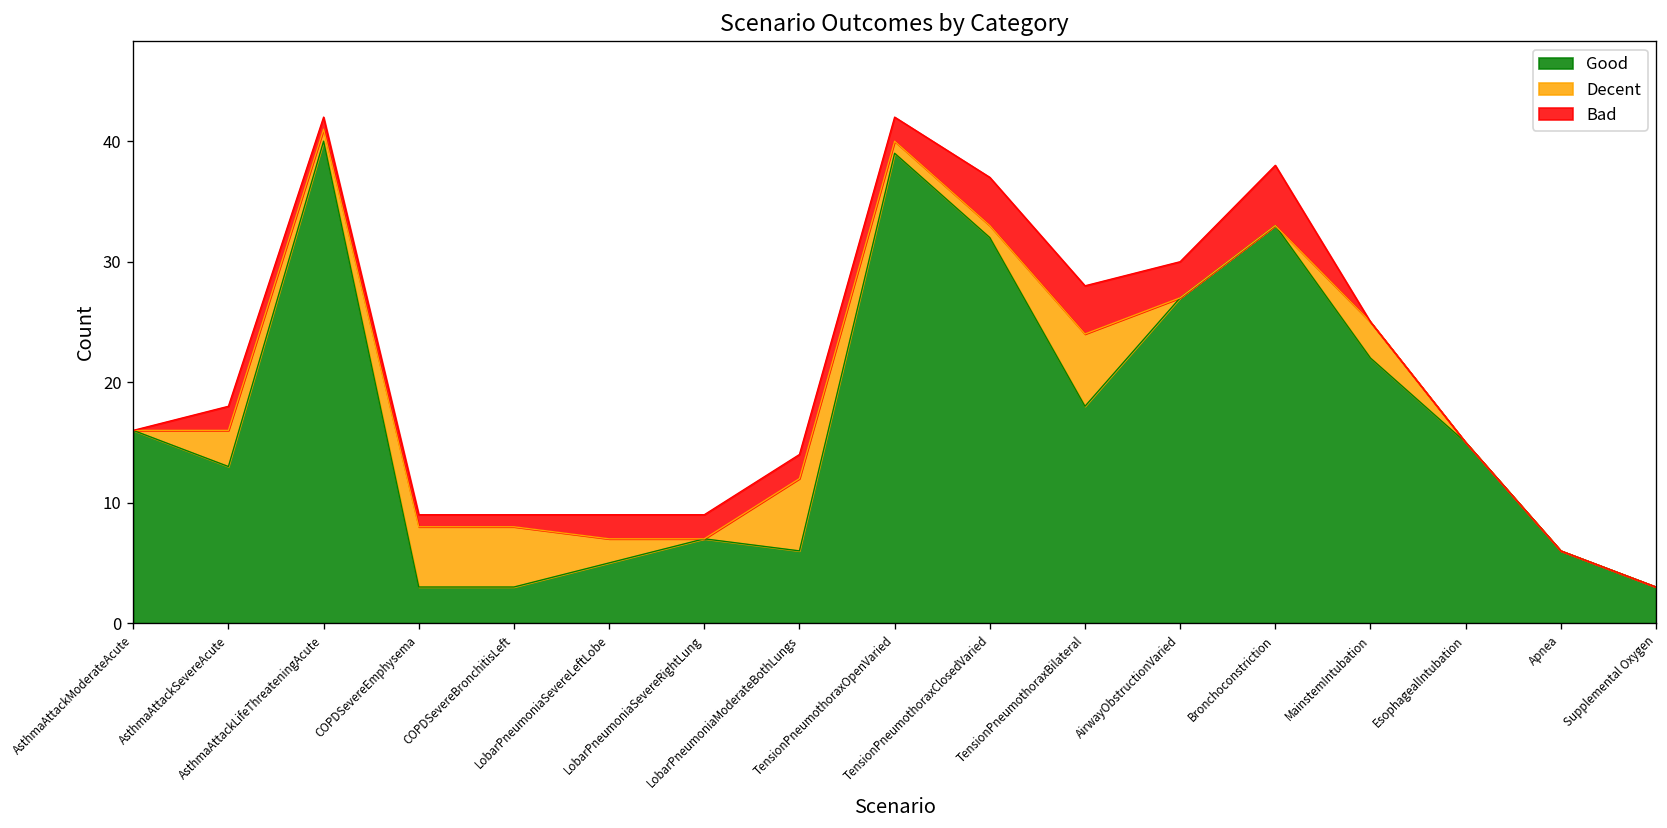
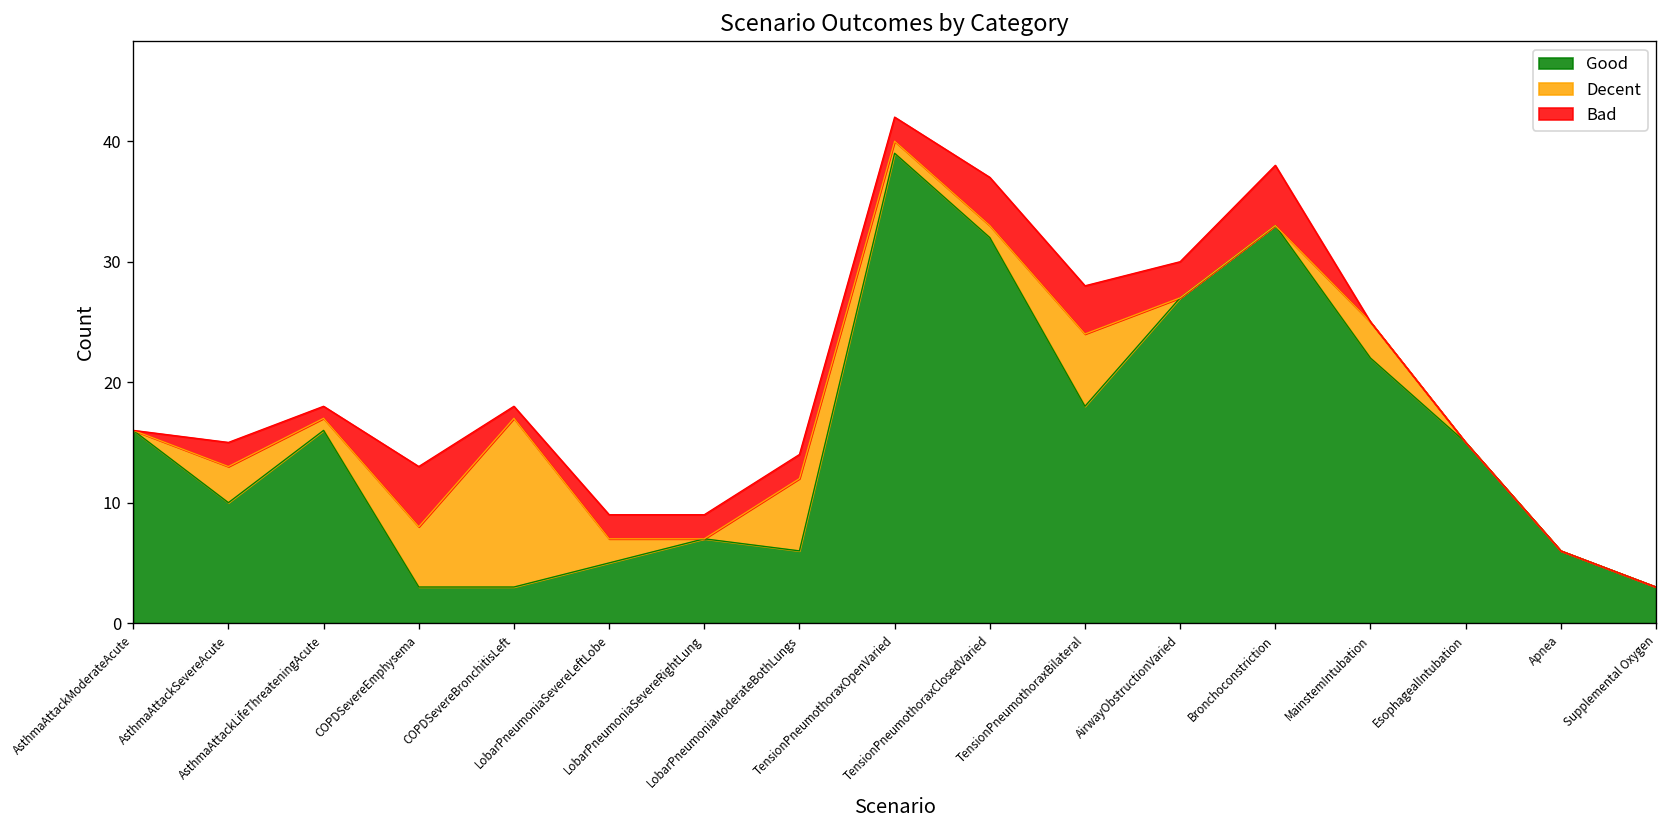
Good, AsthmaAttackSevereAcute: 13 -> 10
Good, AsthmaAttackLifeThreateningAcute: 40 -> 16
Bad, COPDSevereEmphysema: 1 -> 5
Decent, COPDSevereBronchitisLeft: 5 -> 14
